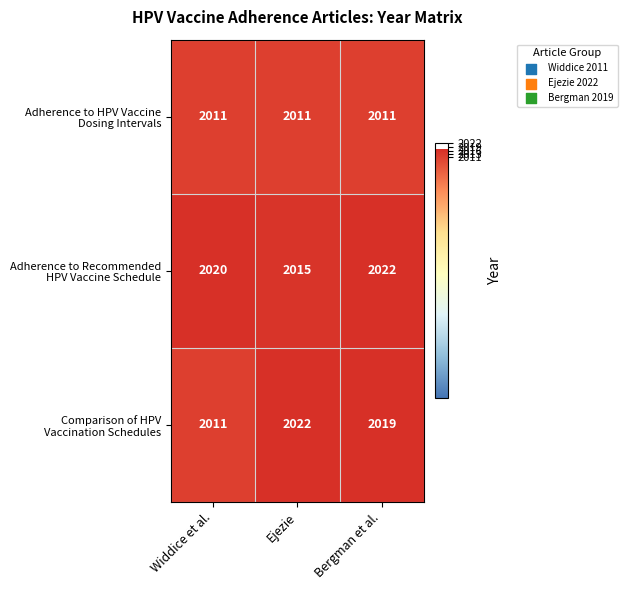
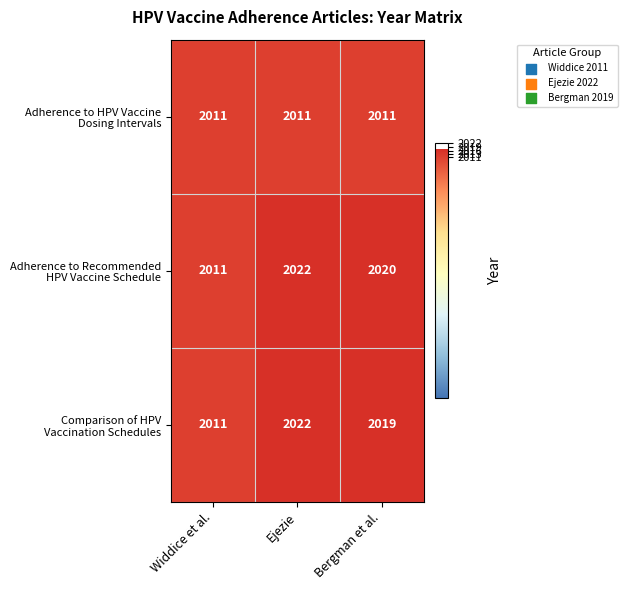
Adherence to Recommended HPV Vaccine Schedule, Widdice et al.: 2020 -> 2011
Adherence to Recommended HPV Vaccine Schedule, Ejezie: 2015 -> 2022
Adherence to Recommended HPV Vaccine Schedule, Bergman et al.: 2022 -> 2020
